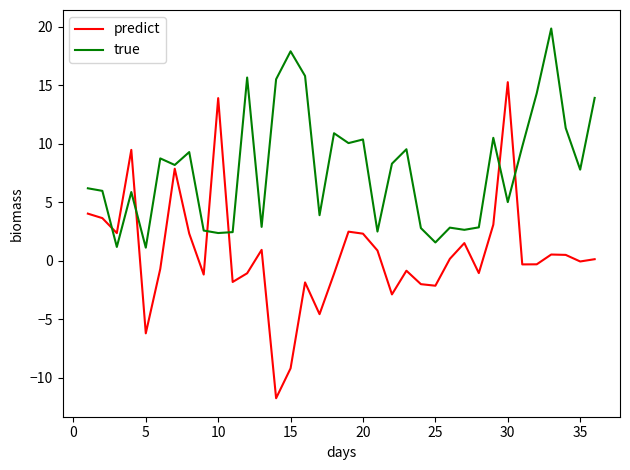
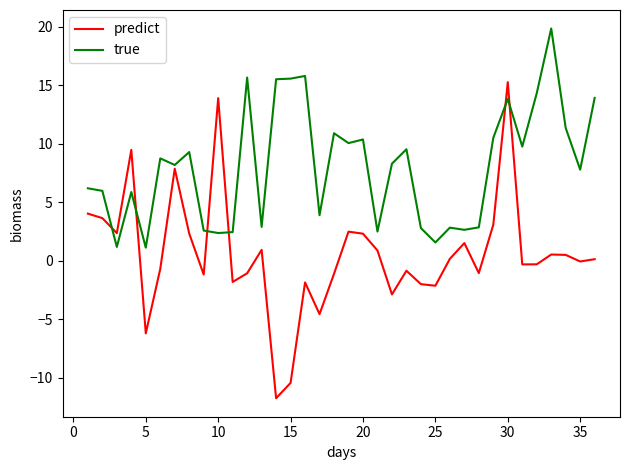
predict, 15: -9.2 -> -10.4
true, 15: 17.9 -> 15.6
true, 30: 5.0 -> 13.8
